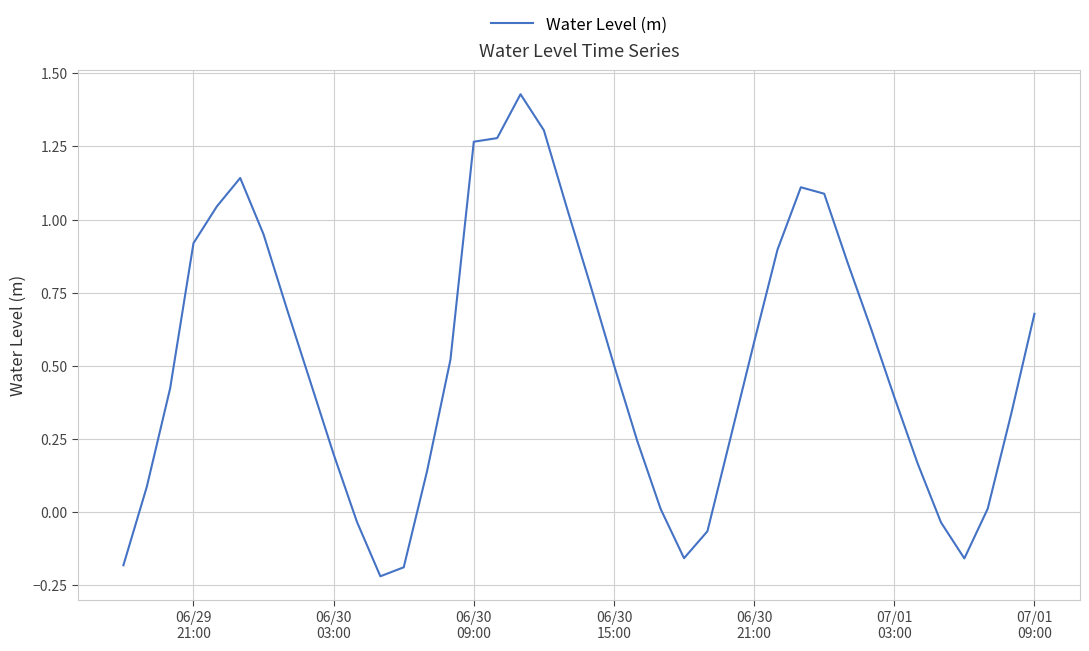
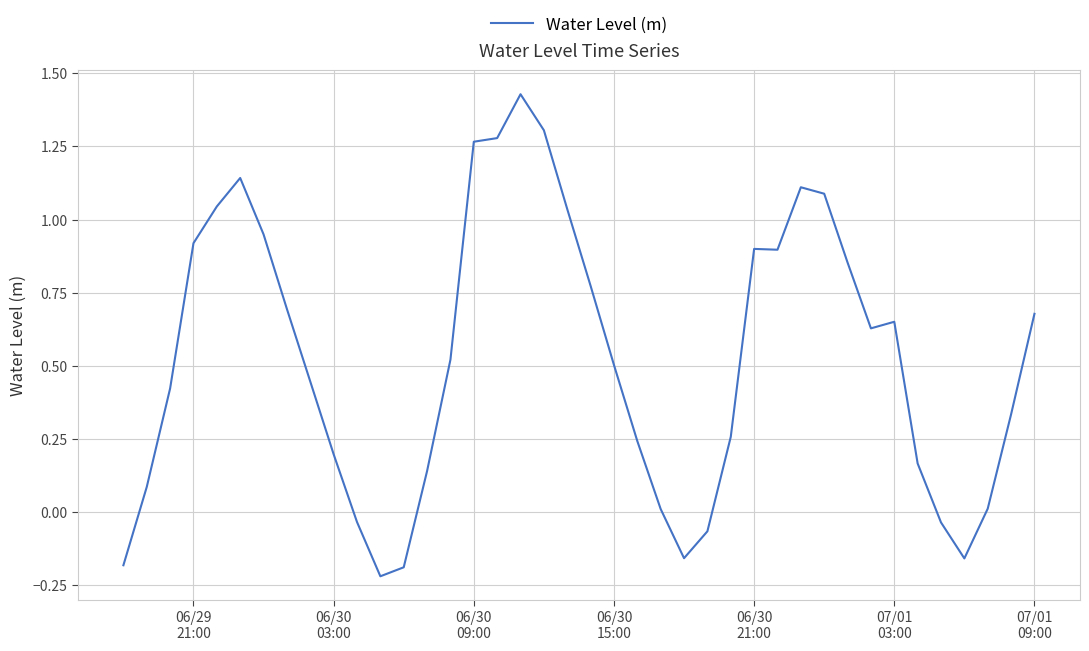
06/30 21:00: 0.58 -> 0.90
07/01 03:00: 0.39 -> 0.65
